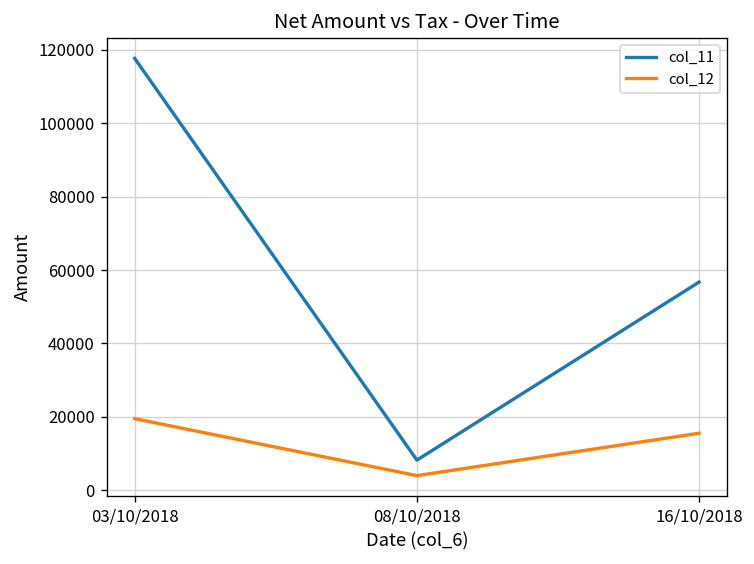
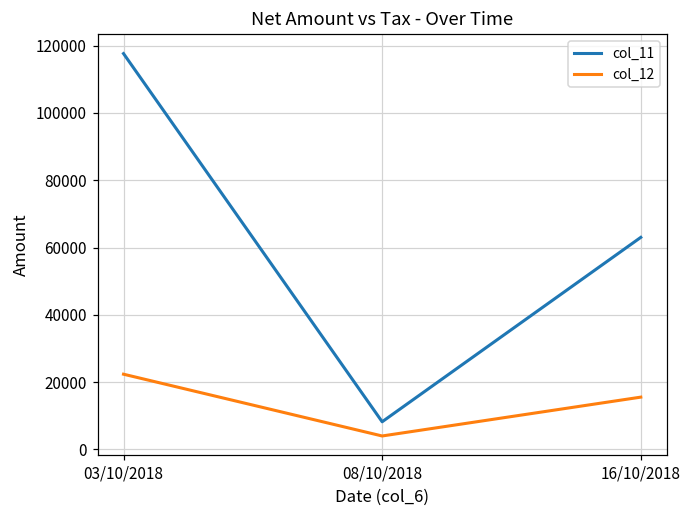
col_12, 03/10/2018: 20000 -> 22000
col_11, 16/10/2018: 57000 -> 63000
